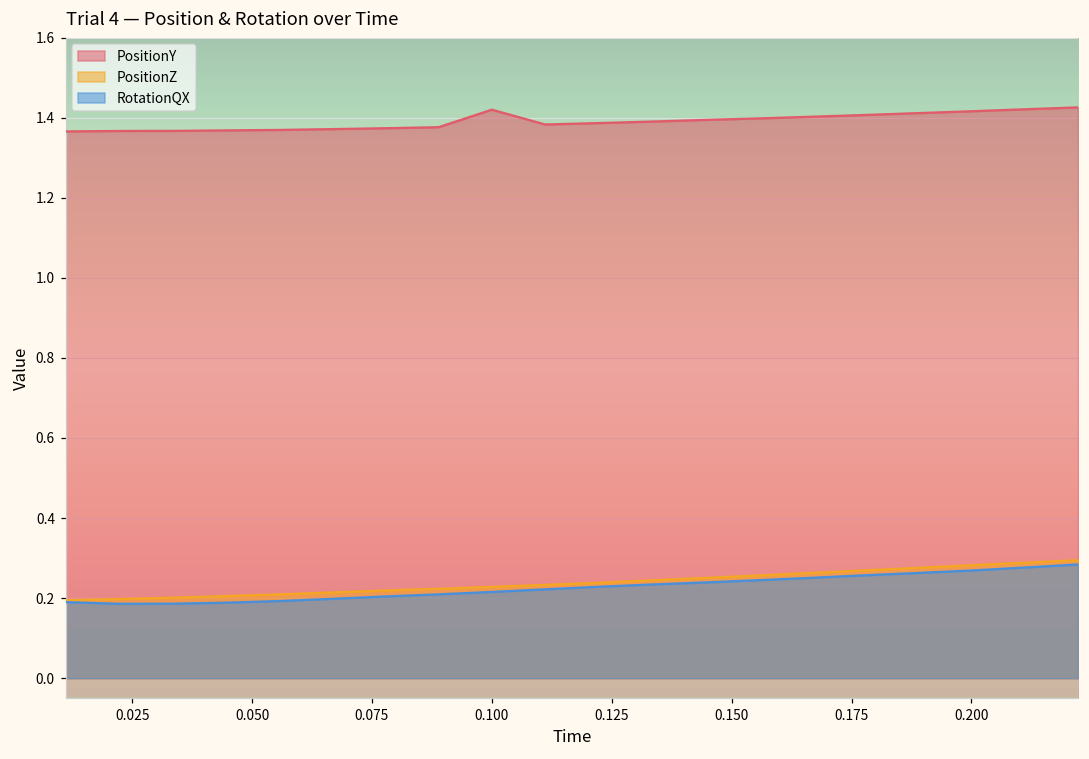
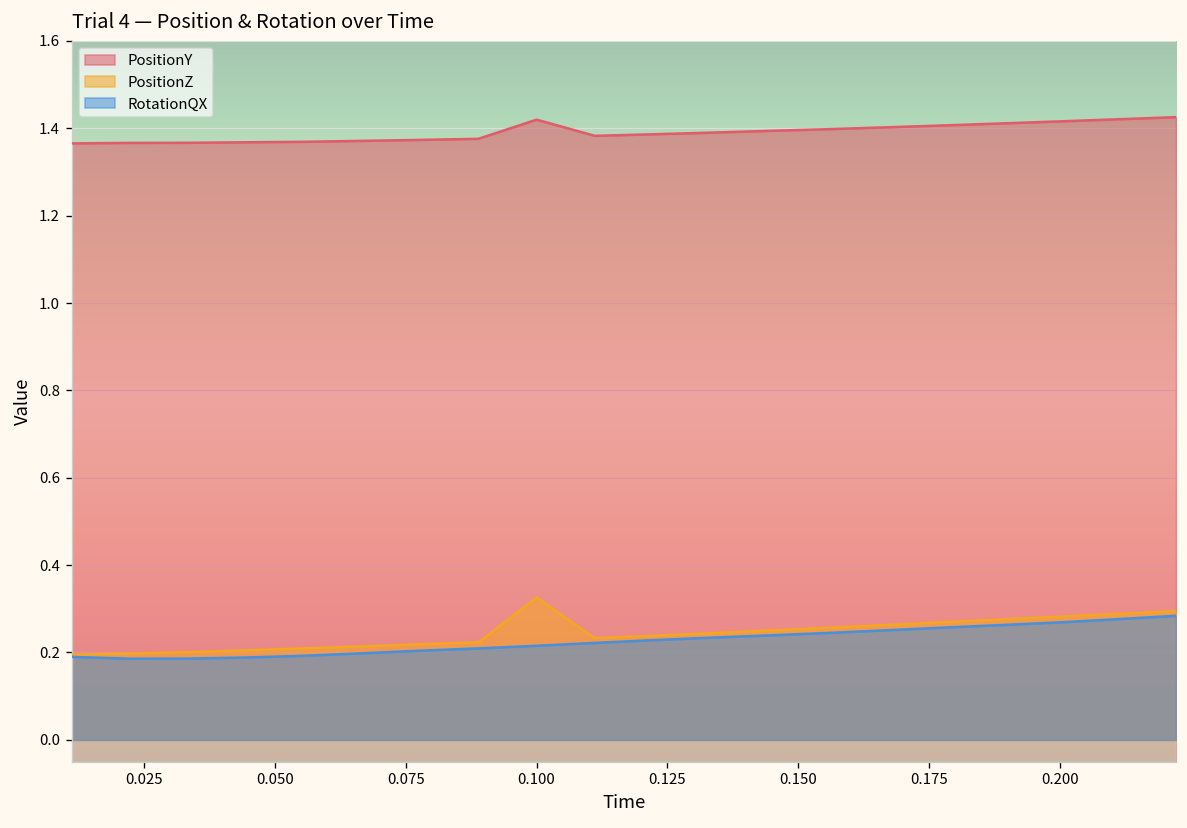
PositionZ, 0.100: 0.23 -> 0.33
